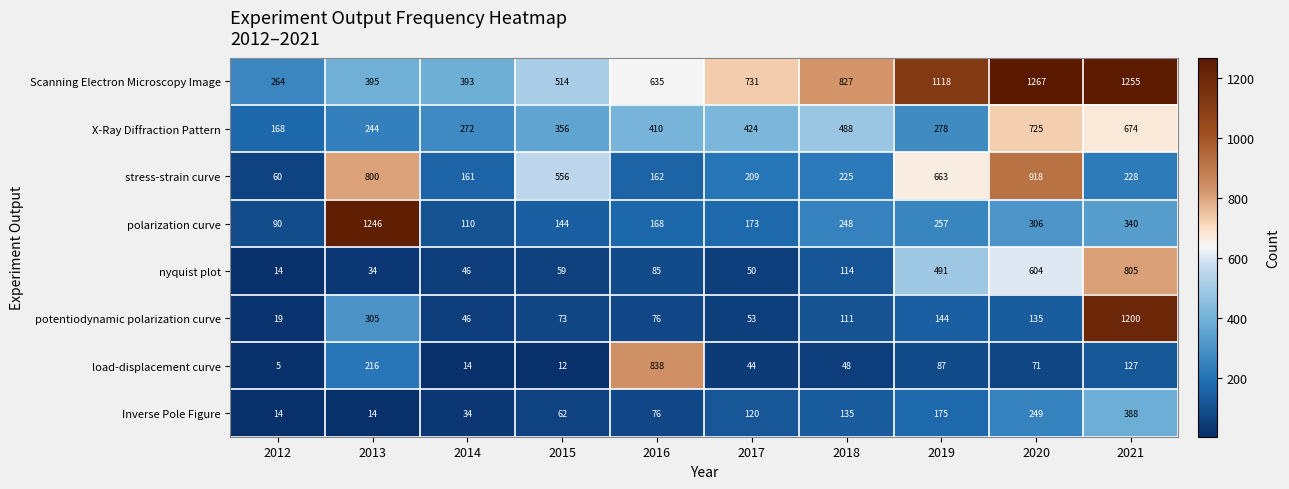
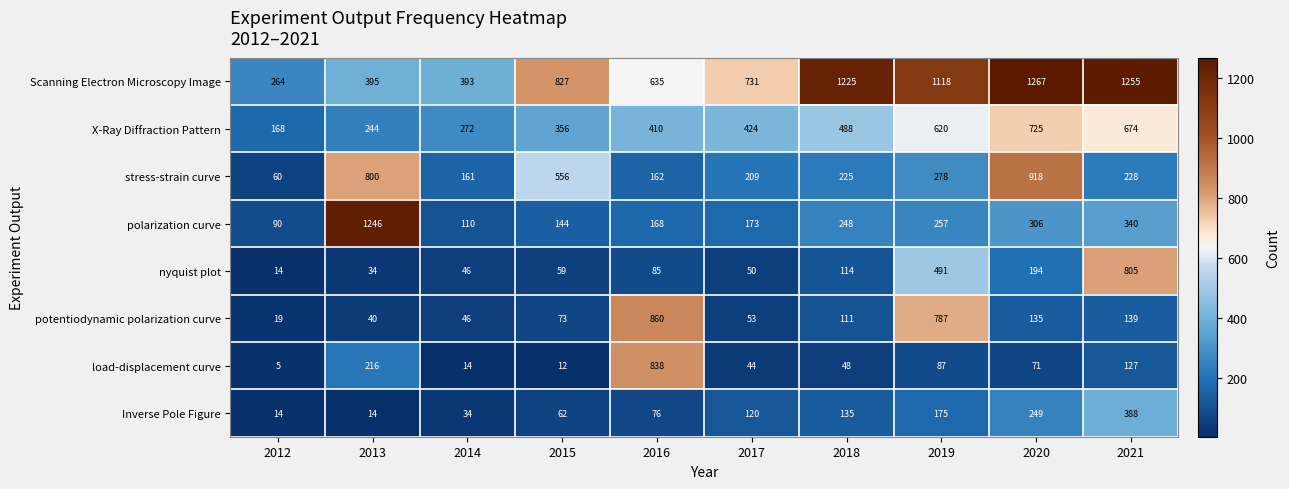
Scanning Electron Microscopy Image, 2015: 514 -> 827
Scanning Electron Microscopy Image, 2018: 827 -> 1225
X-Ray Diffraction Pattern, 2019: 278 -> 620
stress-strain curve, 2019: 663 -> 278
nyquist plot, 2020: 604 -> 194
potentiodynamic polarization curve, 2013: 305 -> 40
potentiodynamic polarization curve, 2016: 76 -> 860
potentiodynamic polarization curve, 2019: 144 -> 787
potentiodynamic polarization curve, 2021: 1200 -> 139
